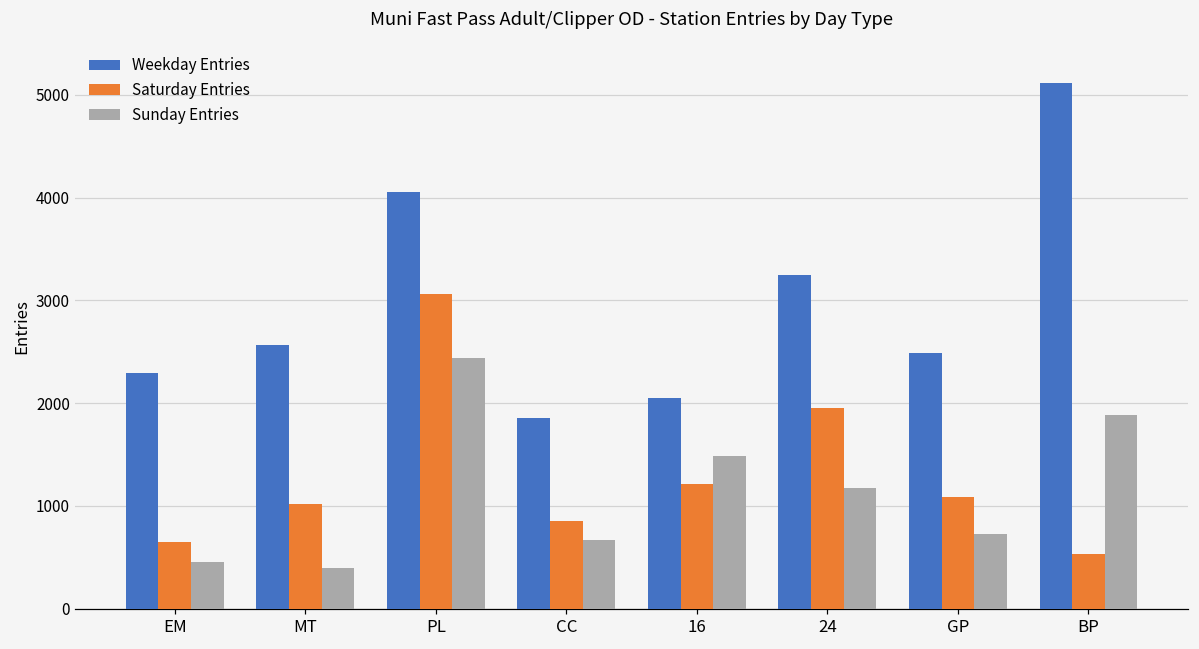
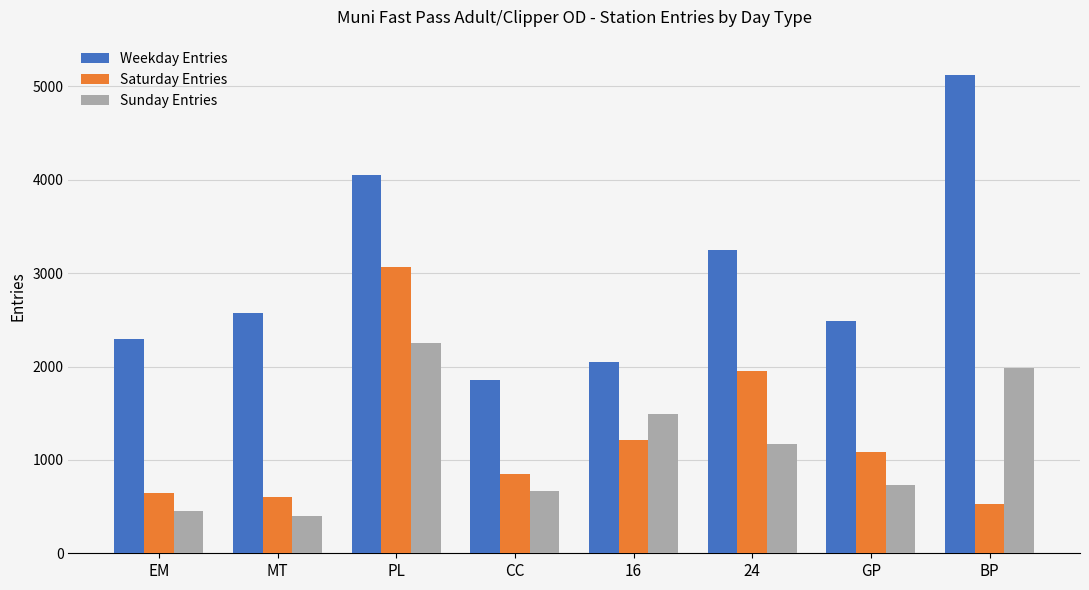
Saturday Entries, MT: 1000 -> 600
Sunday Entries, PL: 2400 -> 2300
Sunday Entries, BP: 1900 -> 2000
